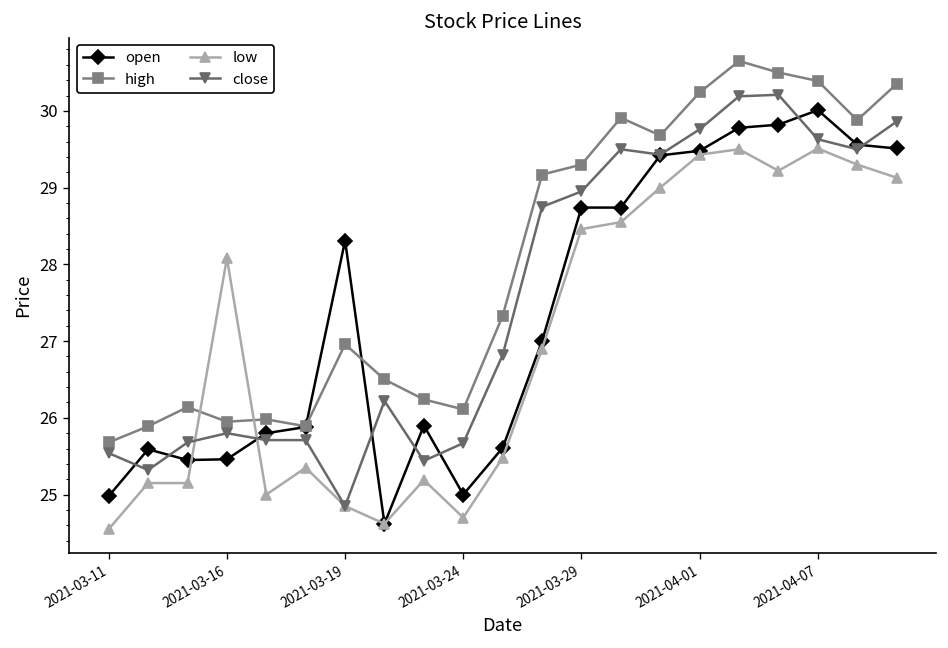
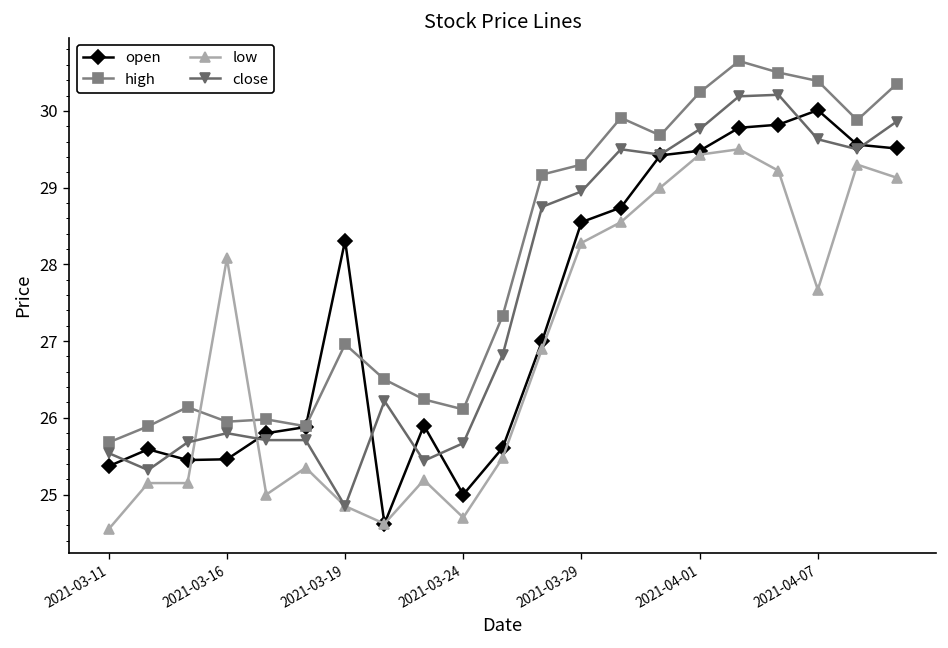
open, 2021-03-11: 25.0 -> 25.4
open, 2021-03-29: 28.7 -> 28.6
low, 2021-03-29: 28.5 -> 28.3
low, 2021-04-07: 29.5 -> 27.7
